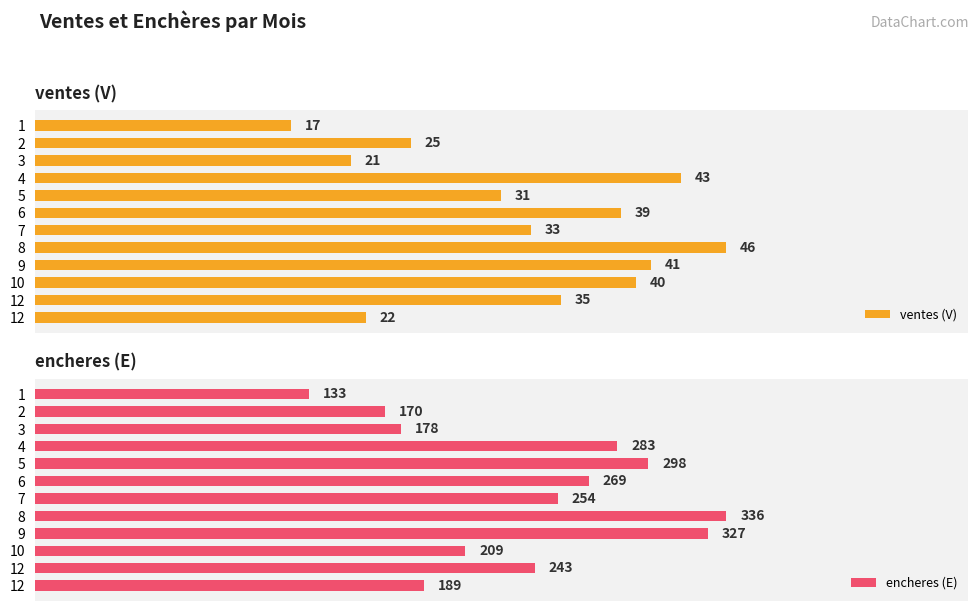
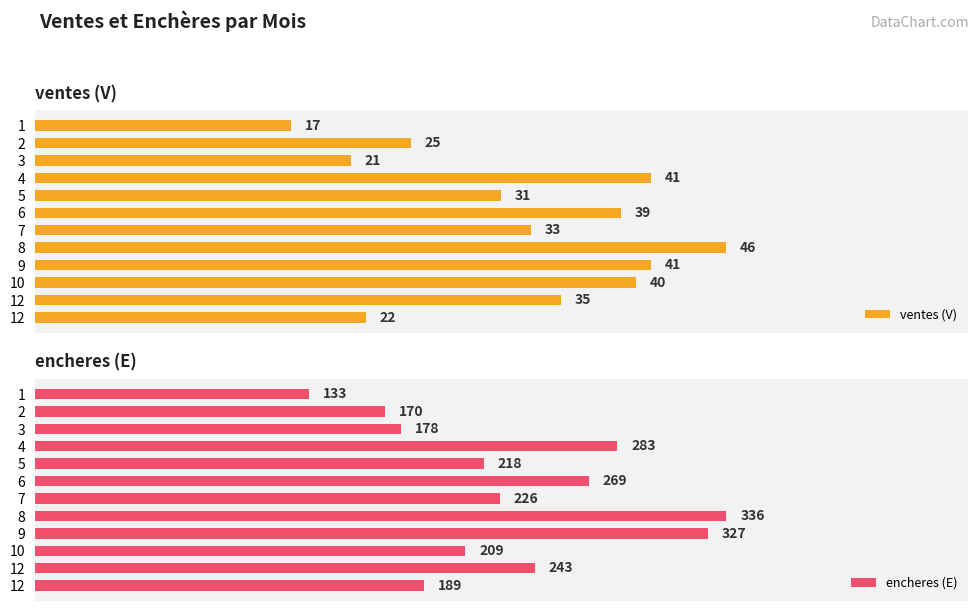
ventes (V), 4: 43 -> 41
encheres (E), 5: 298 -> 218
encheres (E), 7: 254 -> 226
